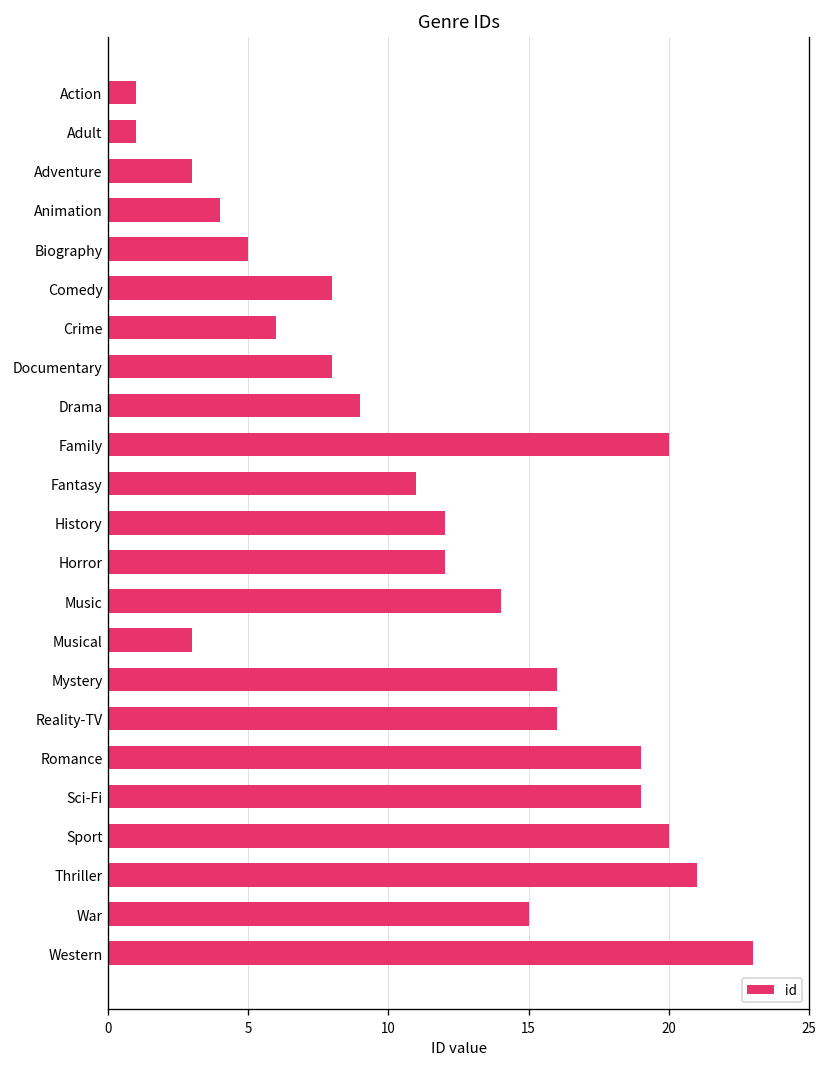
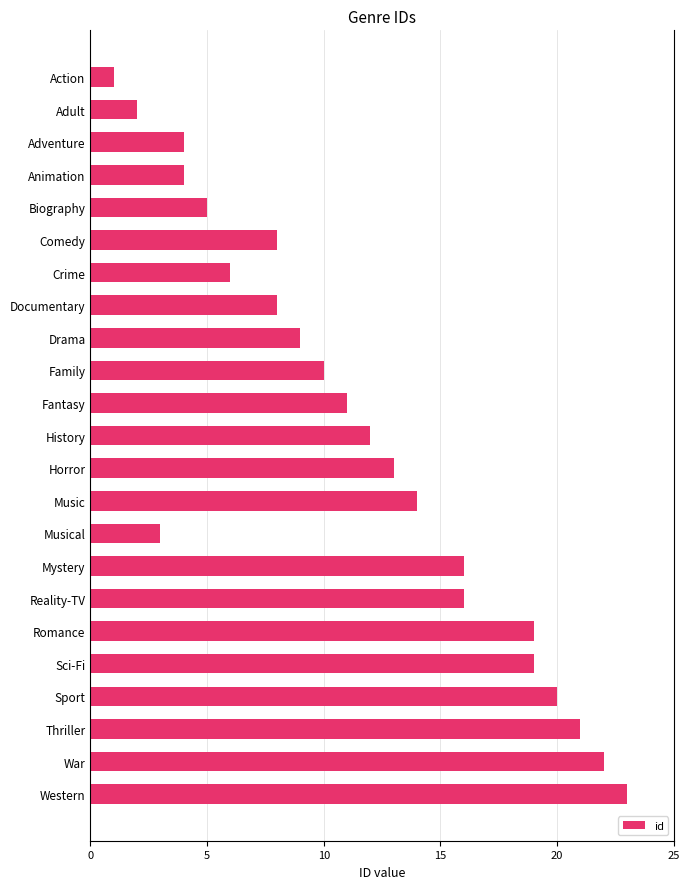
Adult: 1 -> 2
Adventure: 3 -> 4
Family: 20 -> 10
Horror: 12 -> 13
War: 15 -> 22
